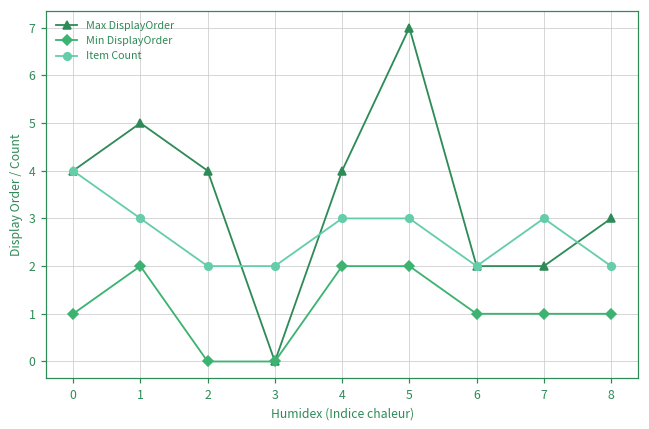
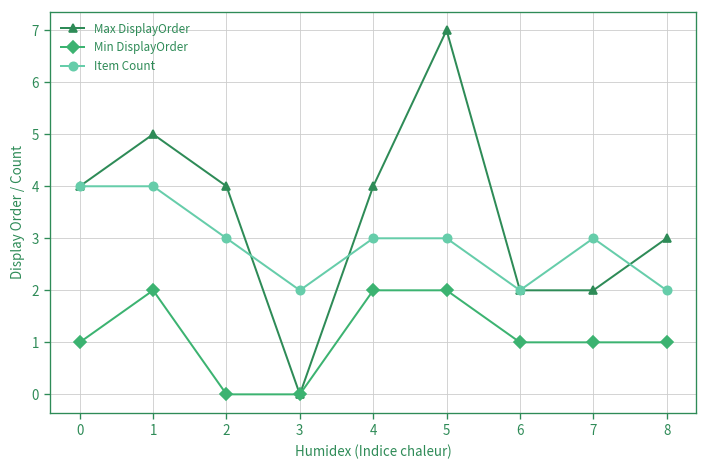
Item Count, 1: 3 -> 4
Item Count, 2: 2 -> 3
